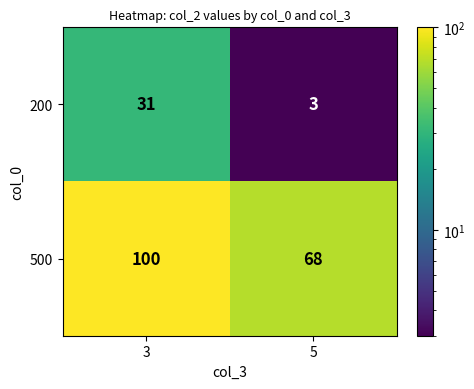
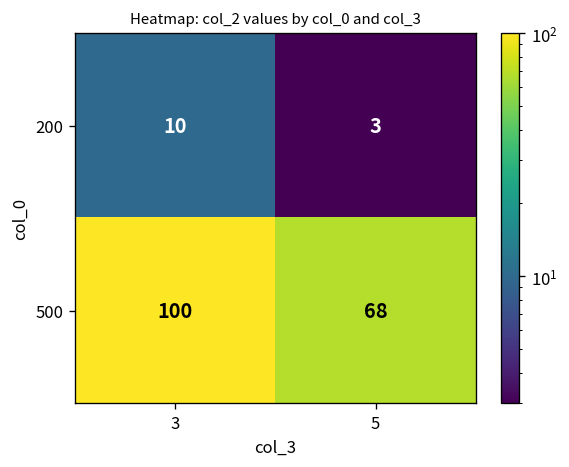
200, 3: 31 -> 10
